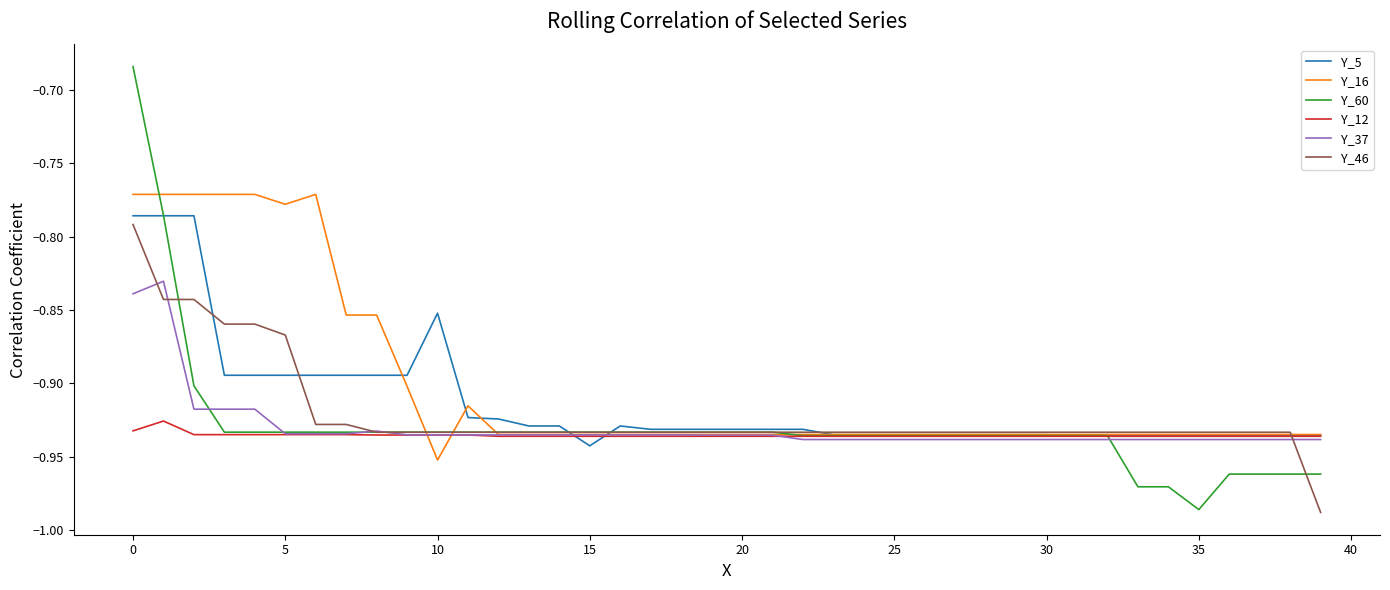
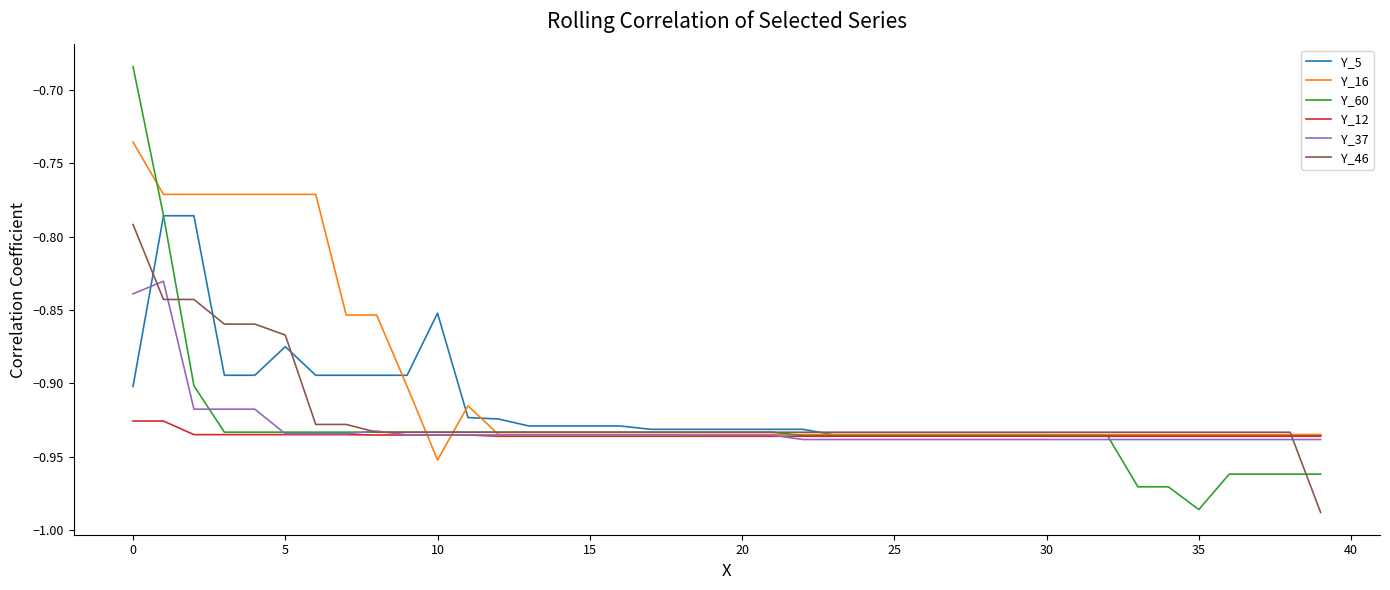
Y_5, 0: -0.786 -> -0.902
Y_16, 0: -0.771 -> -0.736
Y_12, 0: -0.932 -> -0.926
Y_5, 5: -0.895 -> -0.875
Y_16, 5: -0.778 -> -0.771
Y_5, 15: -0.943 -> -0.929
